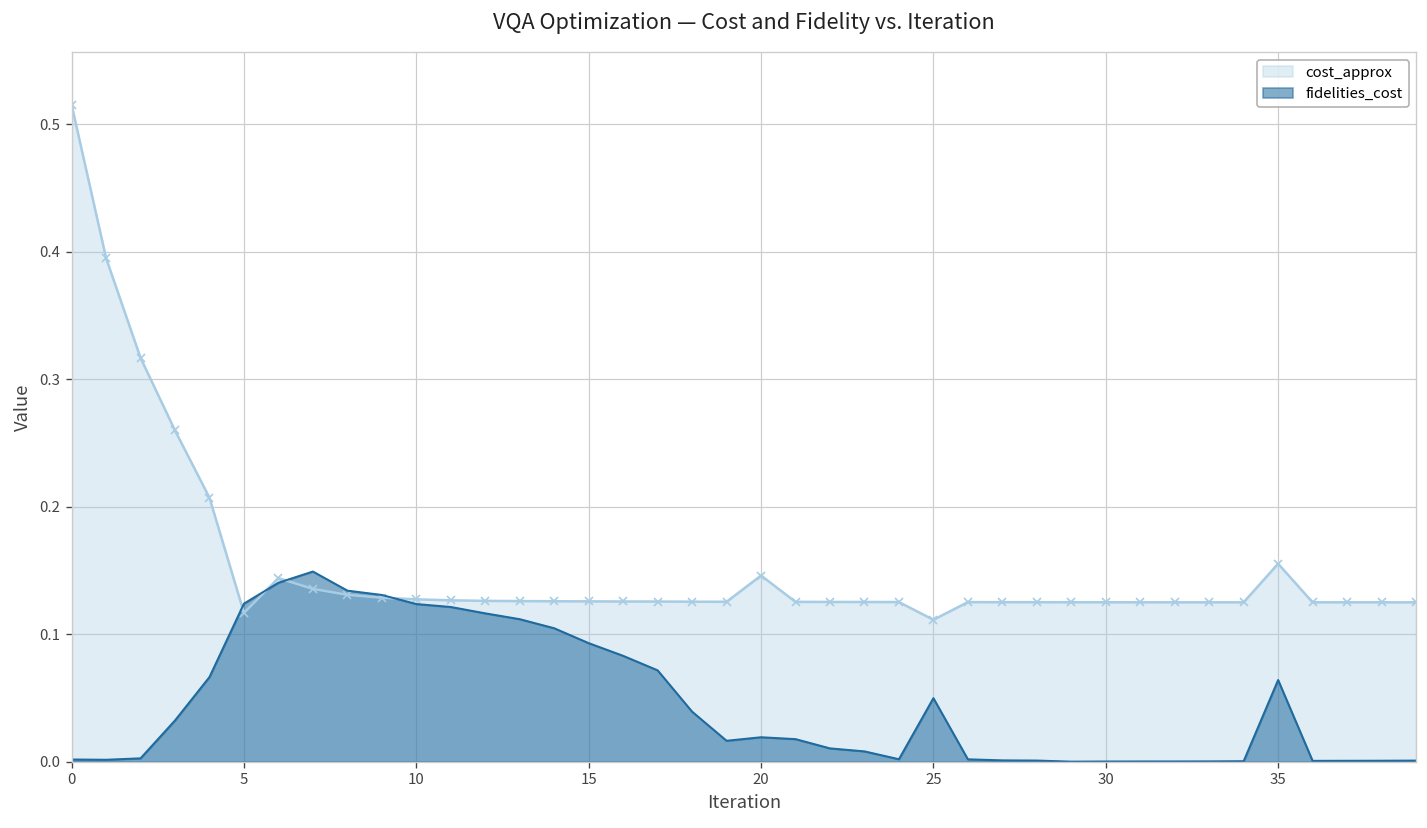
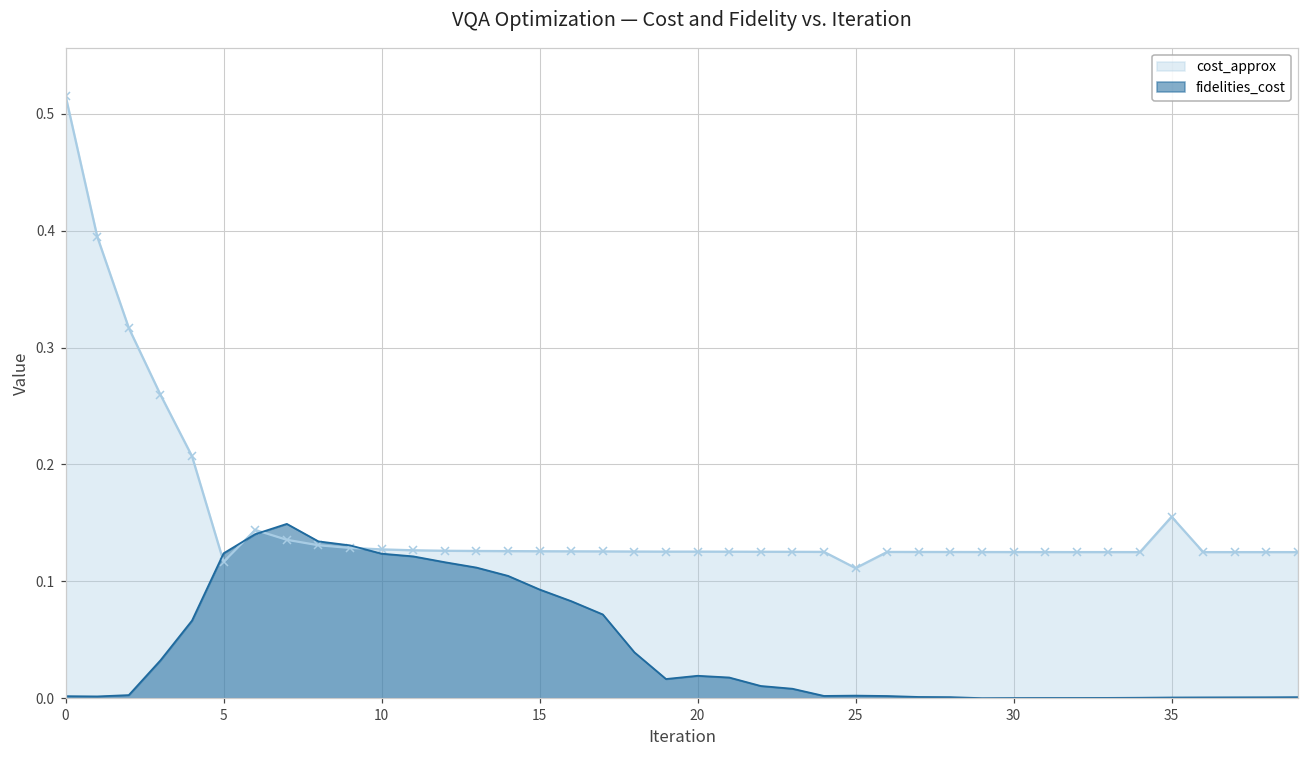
cost_approx, 20: 0.146 -> 0.125
fidelities_cost, 25: 0.050 -> 0.002
fidelities_cost, 35: 0.064 -> 0.001
